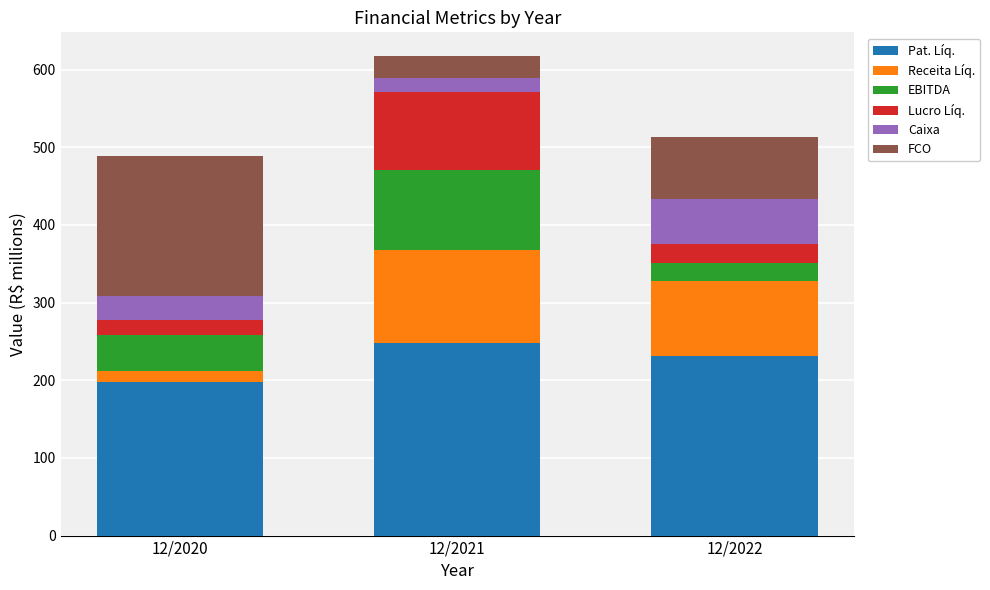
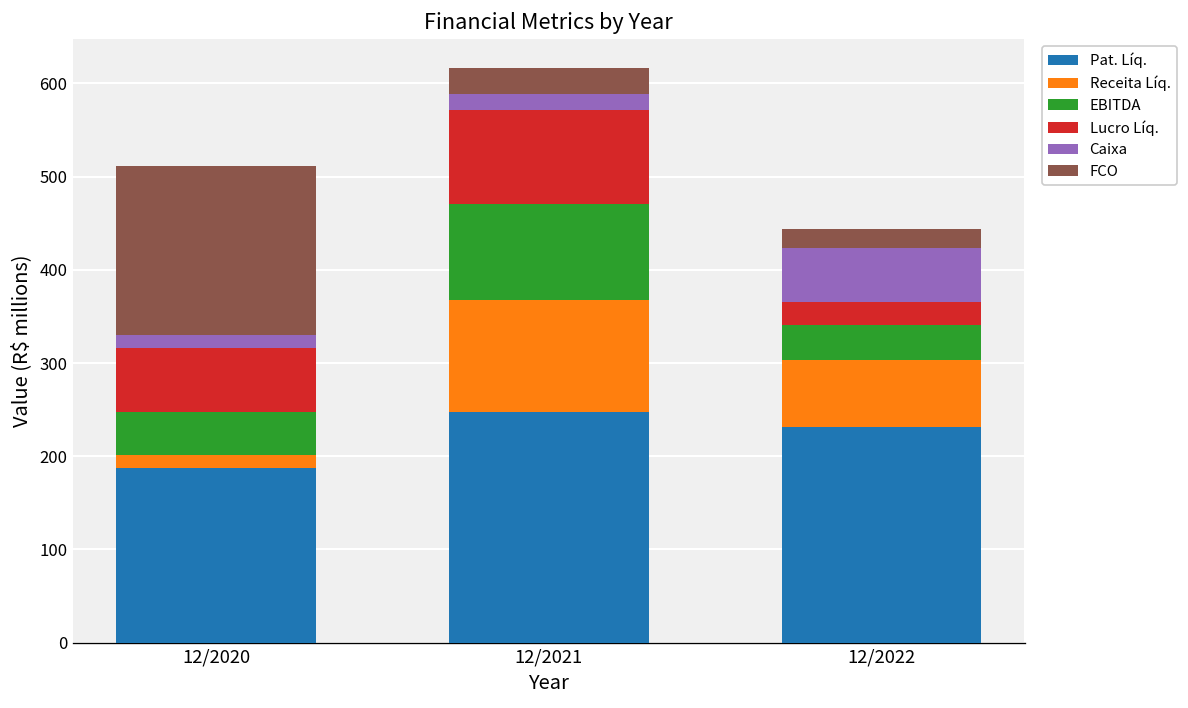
Pat. Líq., 12/2020: 200 -> 190
Lucro Líq., 12/2020: 20 -> 70
Caixa, 12/2020: 30 -> 10
Receita Líq., 12/2022: 100 -> 70
EBITDA, 12/2022: 20 -> 40
FCO, 12/2022: 80 -> 20
